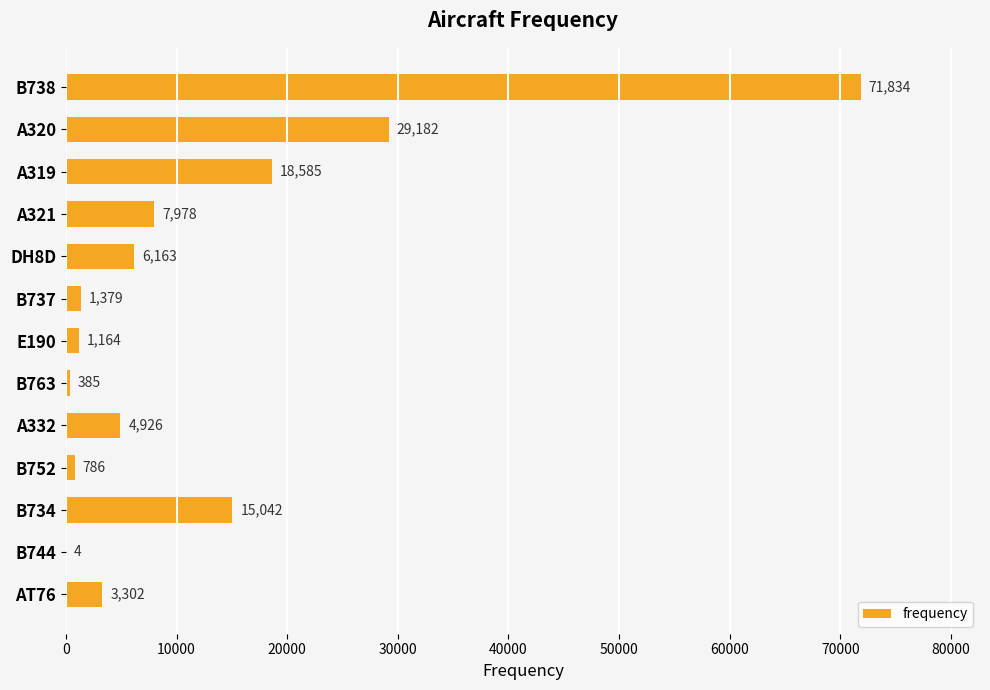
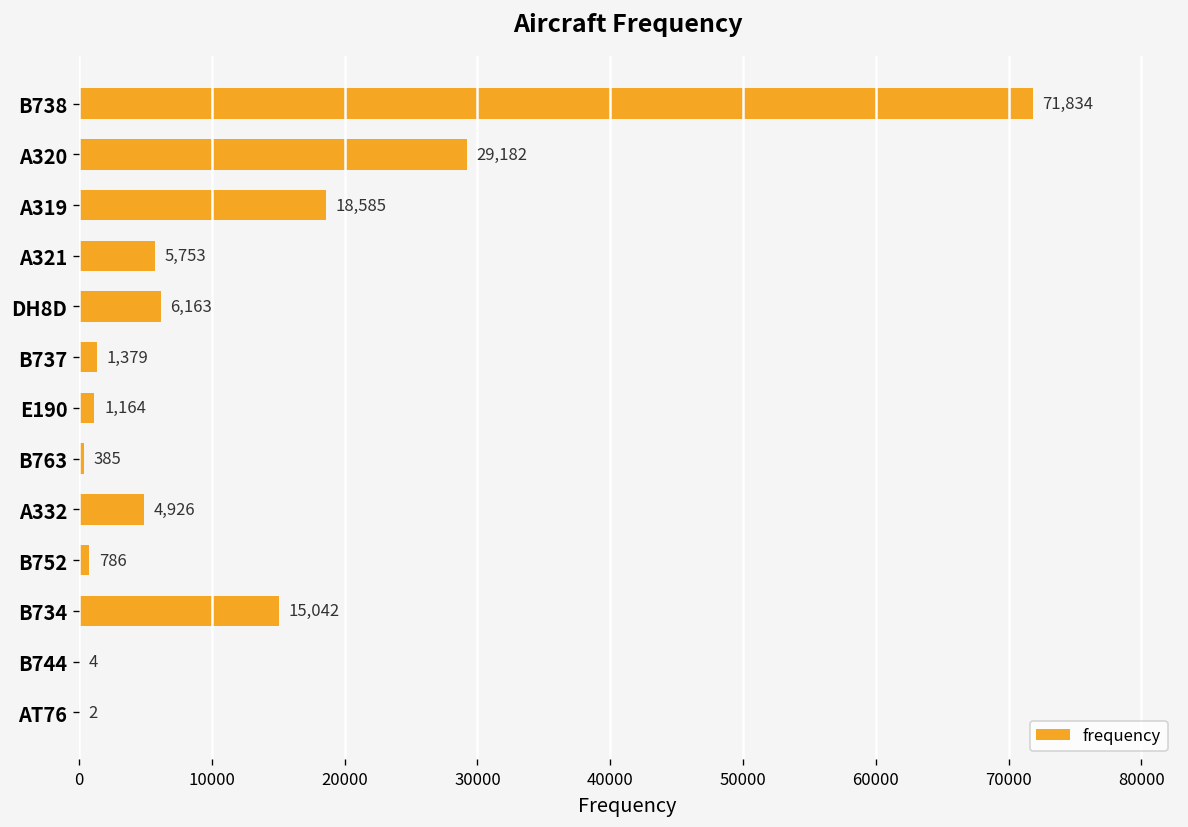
A321: 7,978 -> 5,753
AT76: 3,302 -> 2
